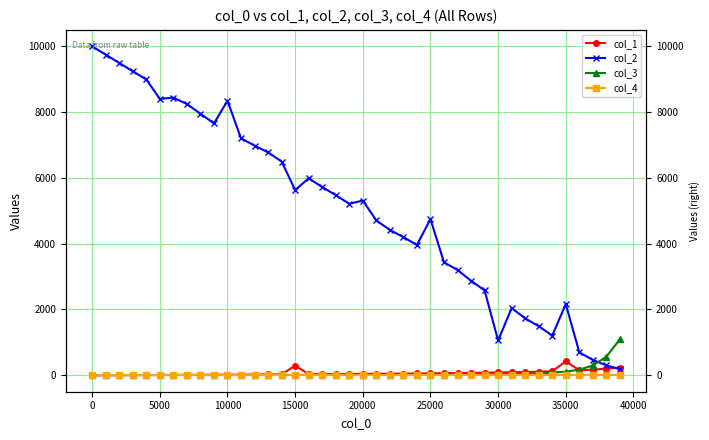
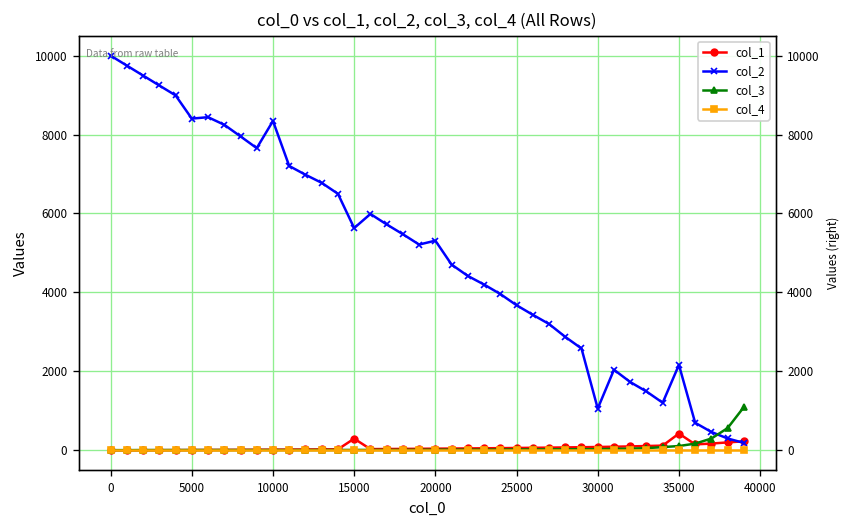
col_2, 25000: 4700 -> 3700
